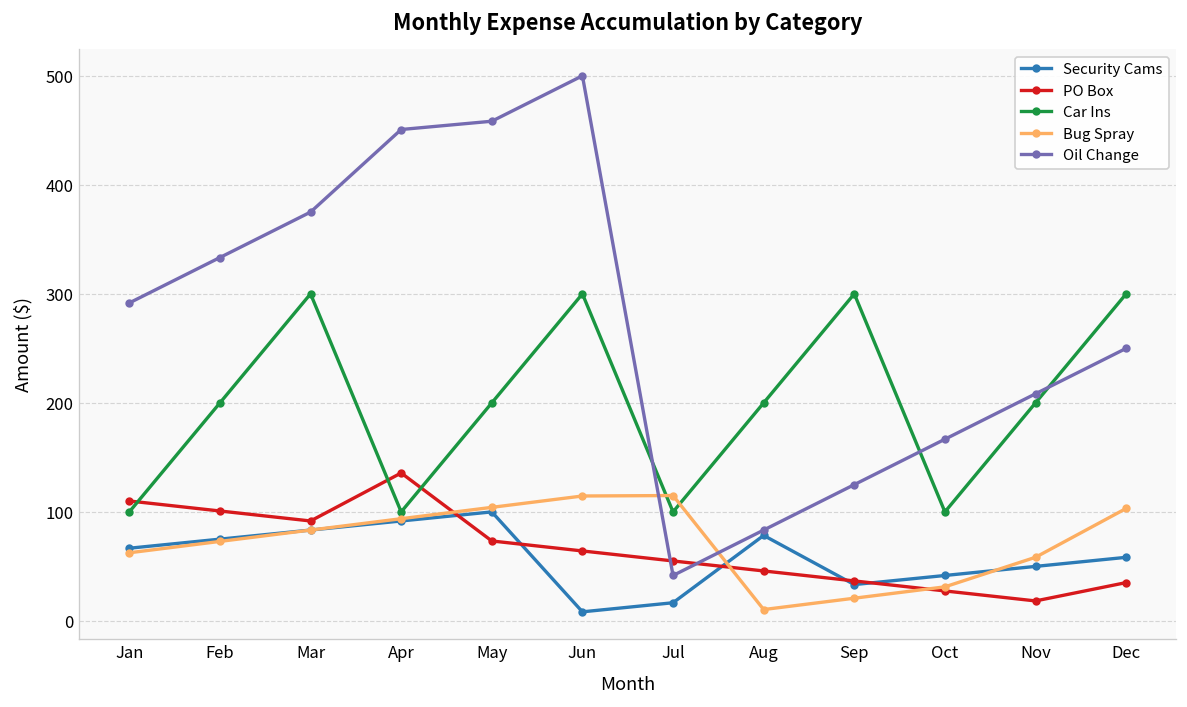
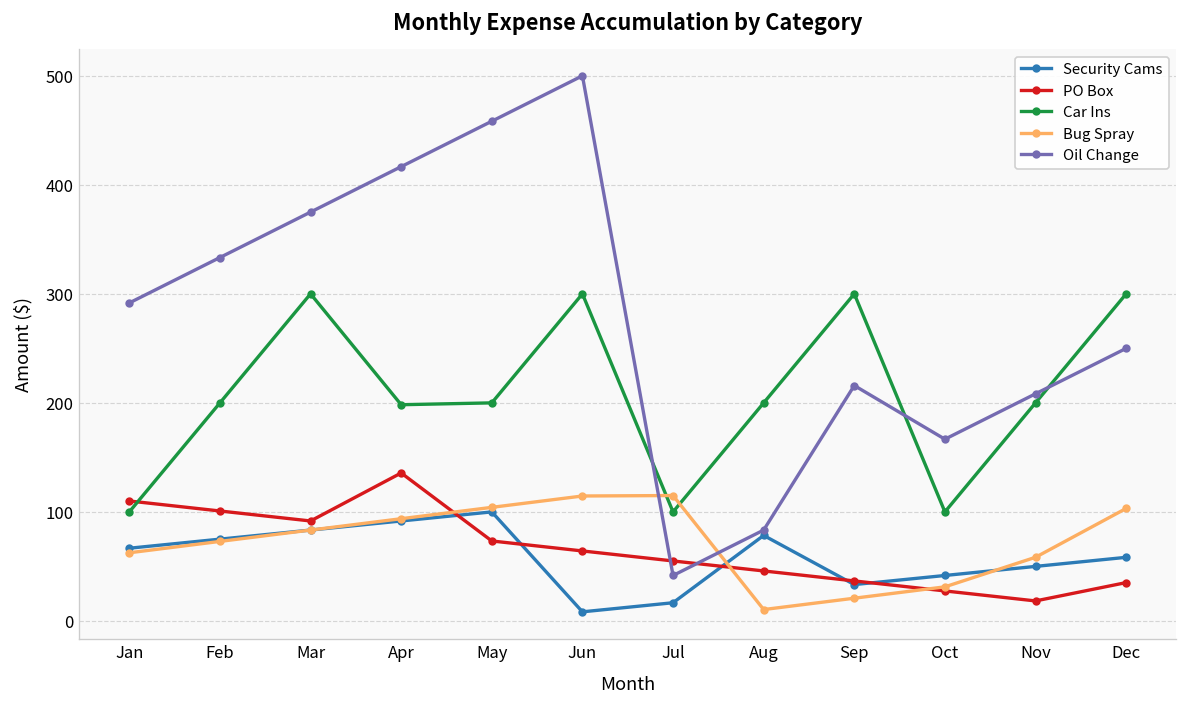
Car Ins, Apr: 100 -> 200
Oil Change, Apr: 450 -> 420
Oil Change, Sep: 130 -> 220
